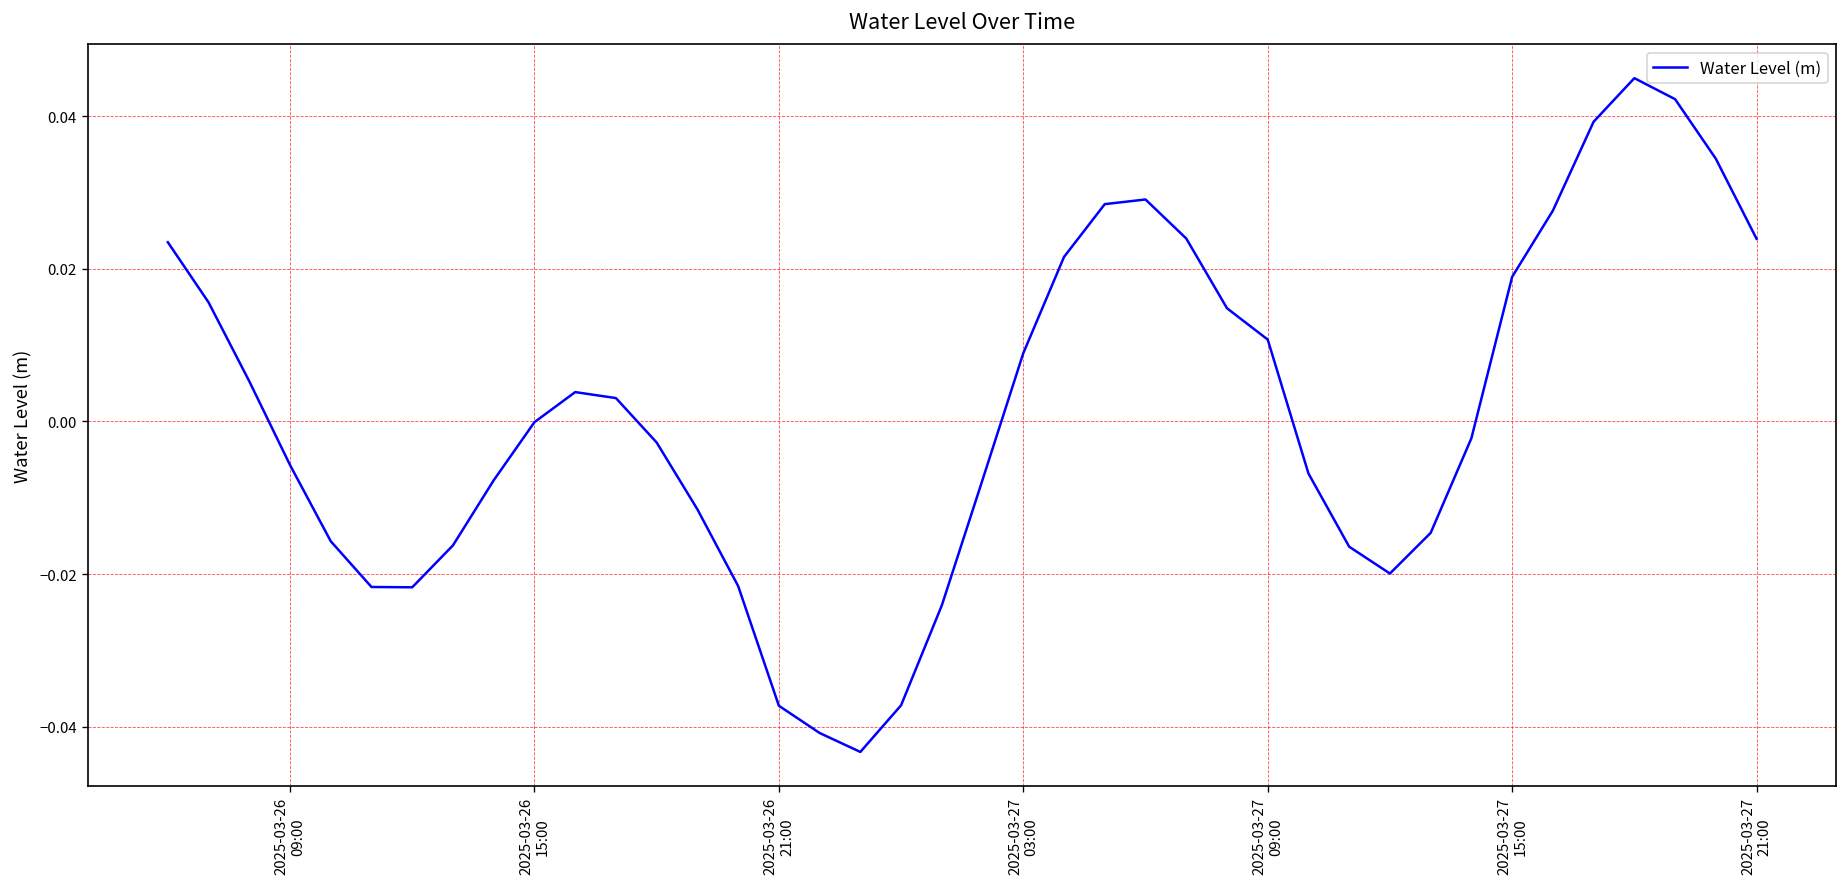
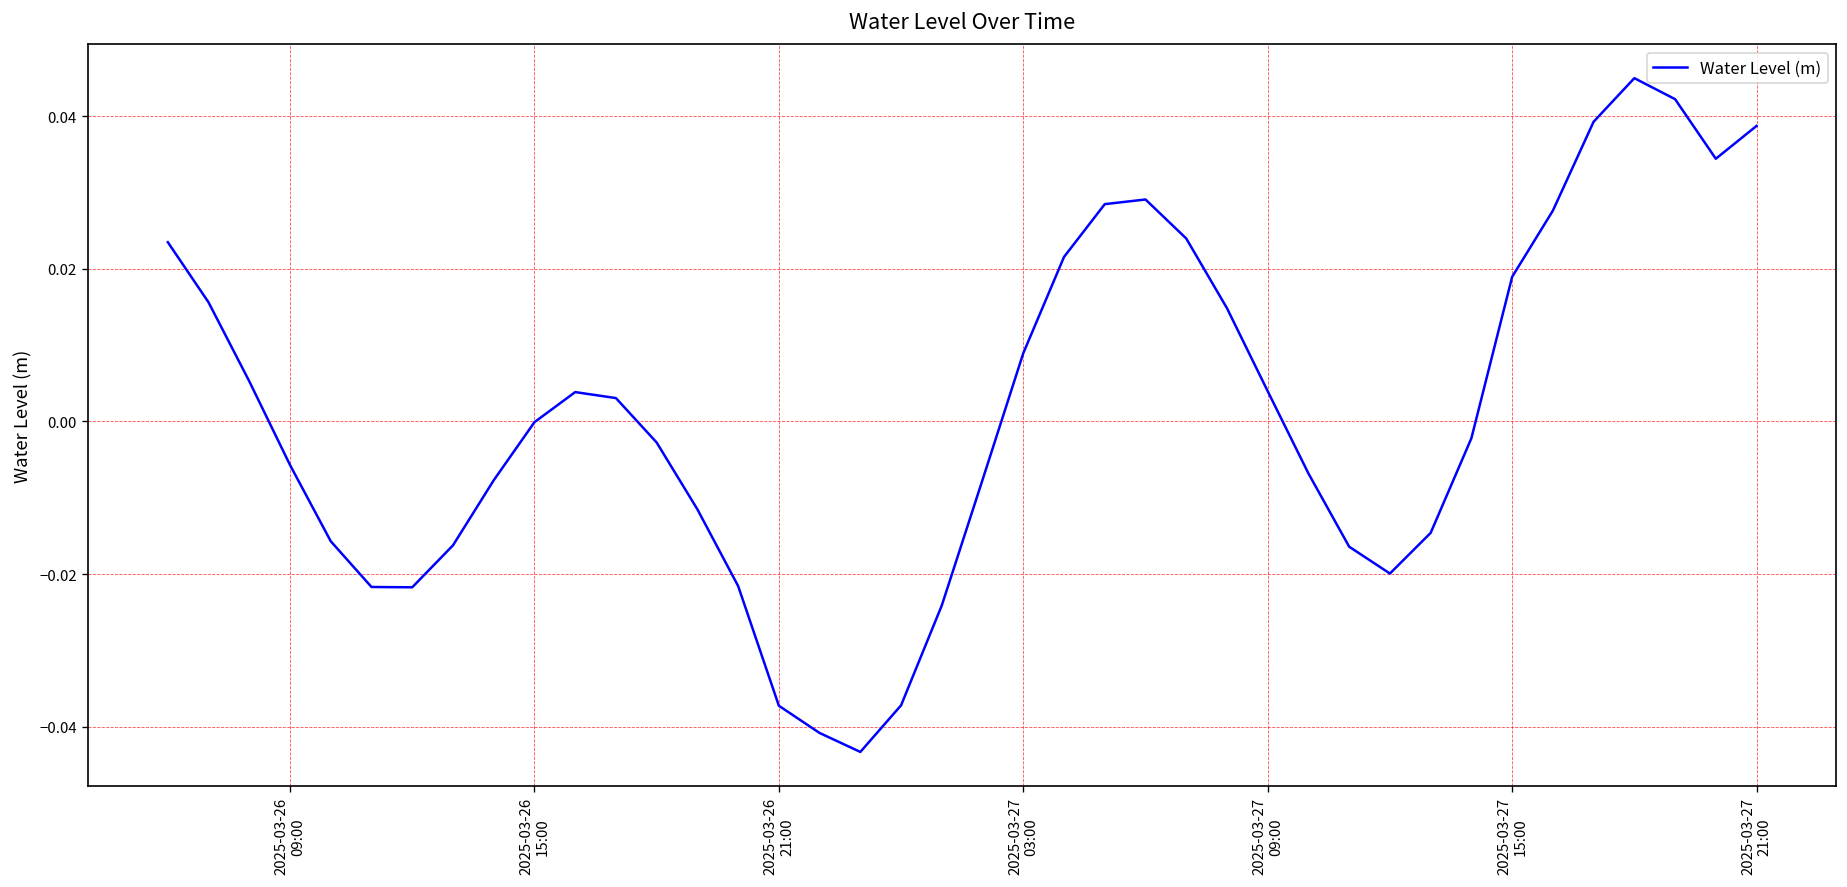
2025-03-27 09:00: 0.011 -> 0.004
2025-03-27 21:00: 0.024 -> 0.039
